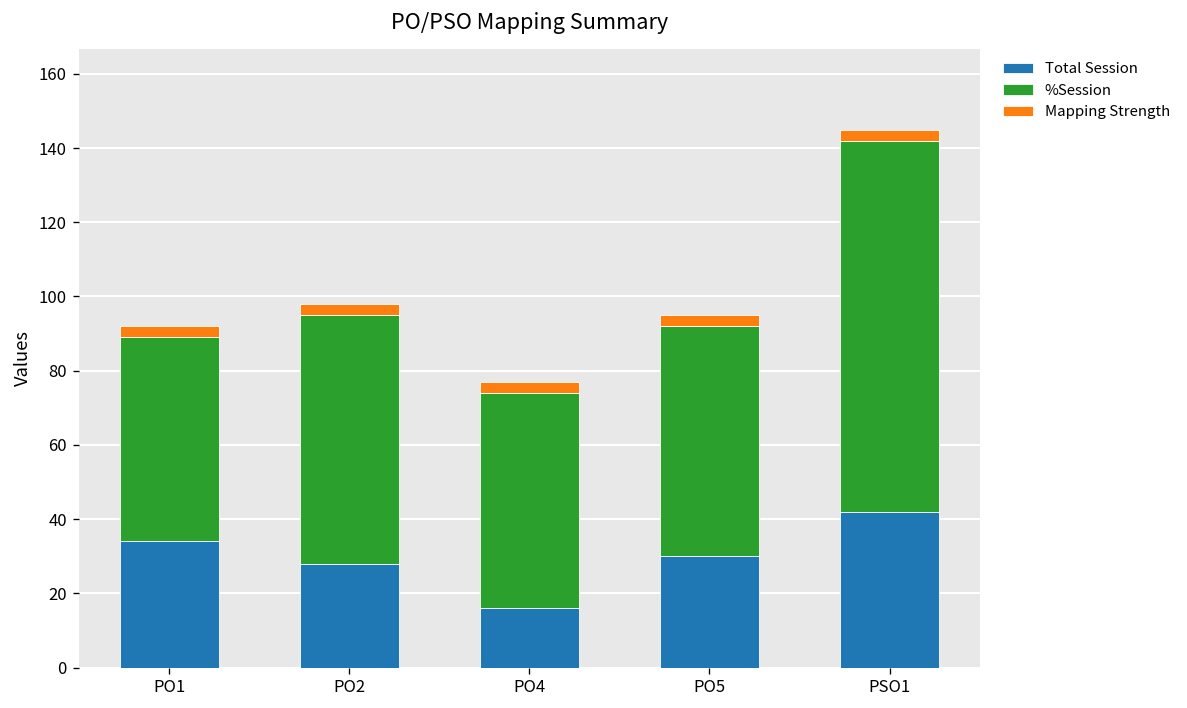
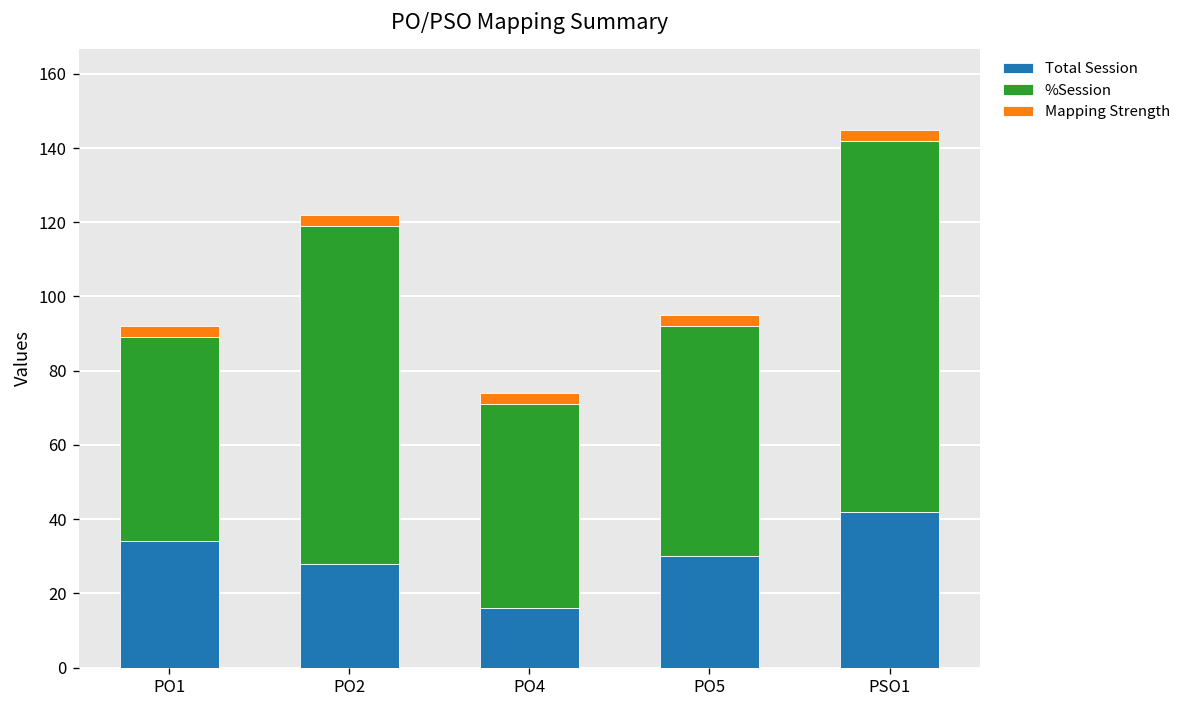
%Session, PO2: 67 -> 91
%Session, PO4: 58 -> 55
